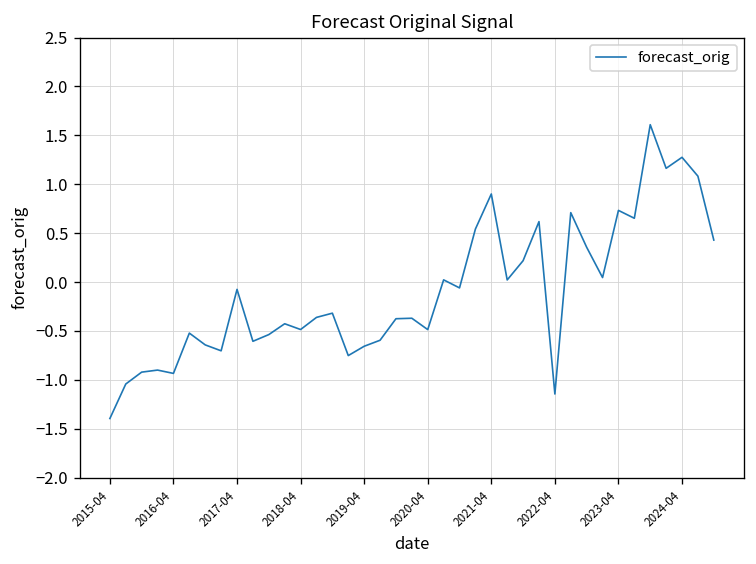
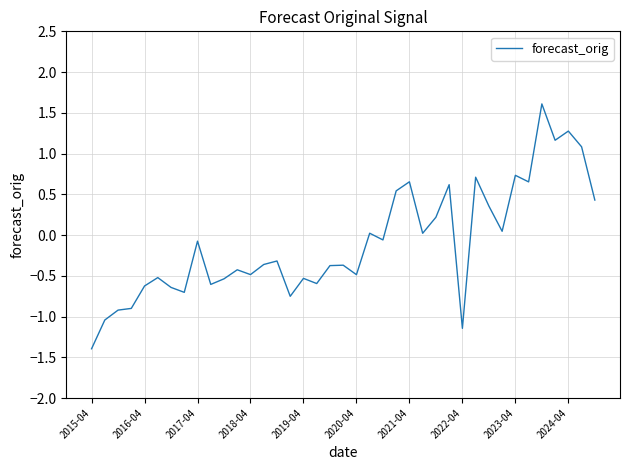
2016-04: -0.9 -> -0.6
2019-04: -0.7 -> -0.5
2021-04: 0.9 -> 0.7
